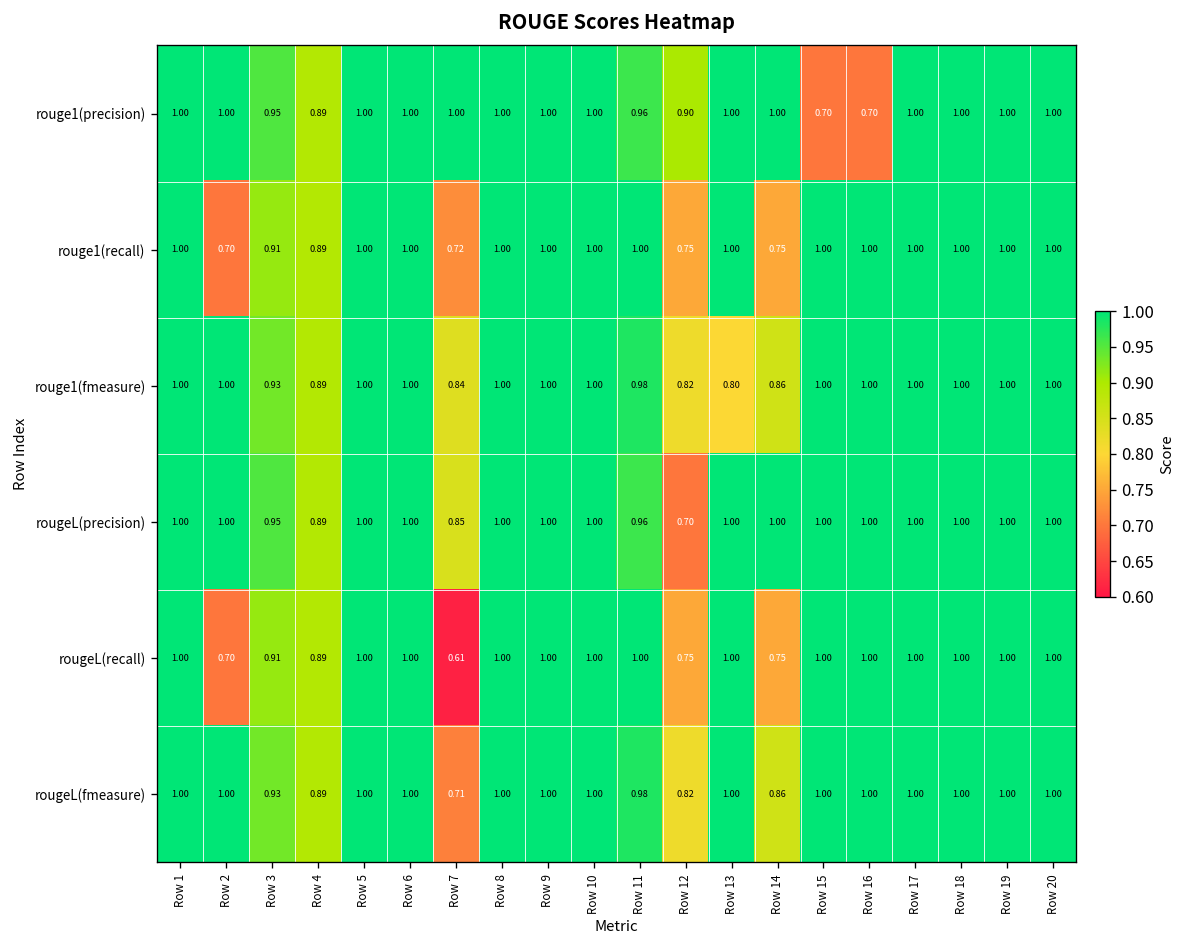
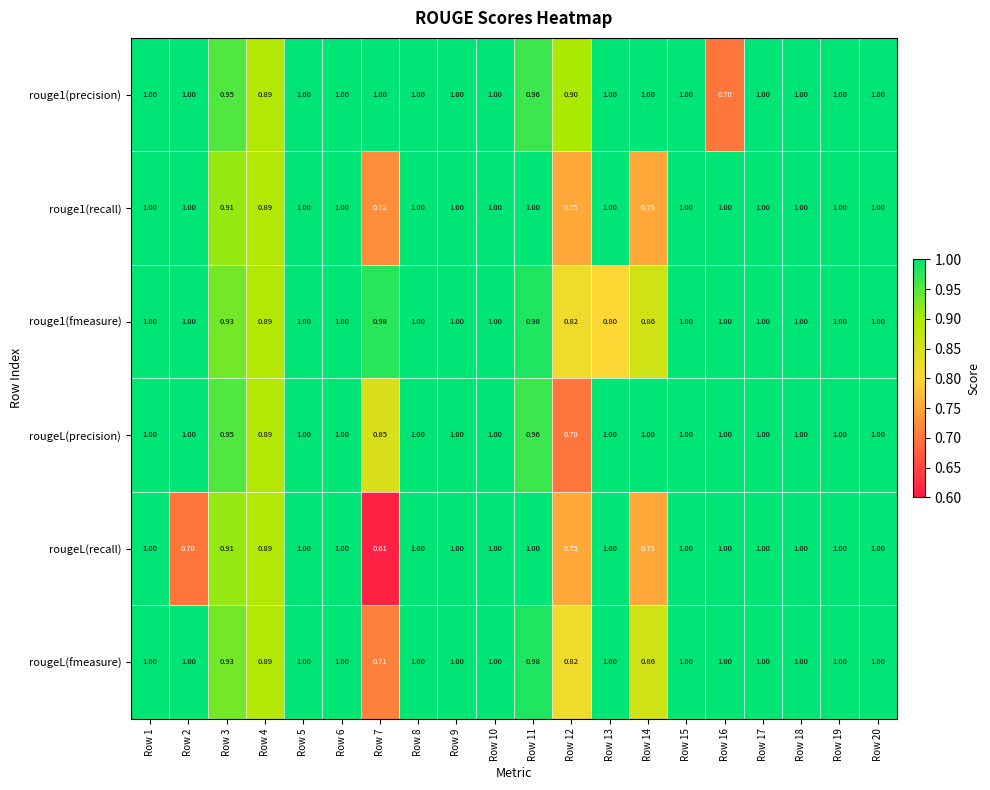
rouge1(precision), Row 15: 0.70 -> 1.00
rouge1(recall), Row 2: 0.70 -> 1.00
rouge1(fmeasure), Row 7: 0.84 -> 0.98
